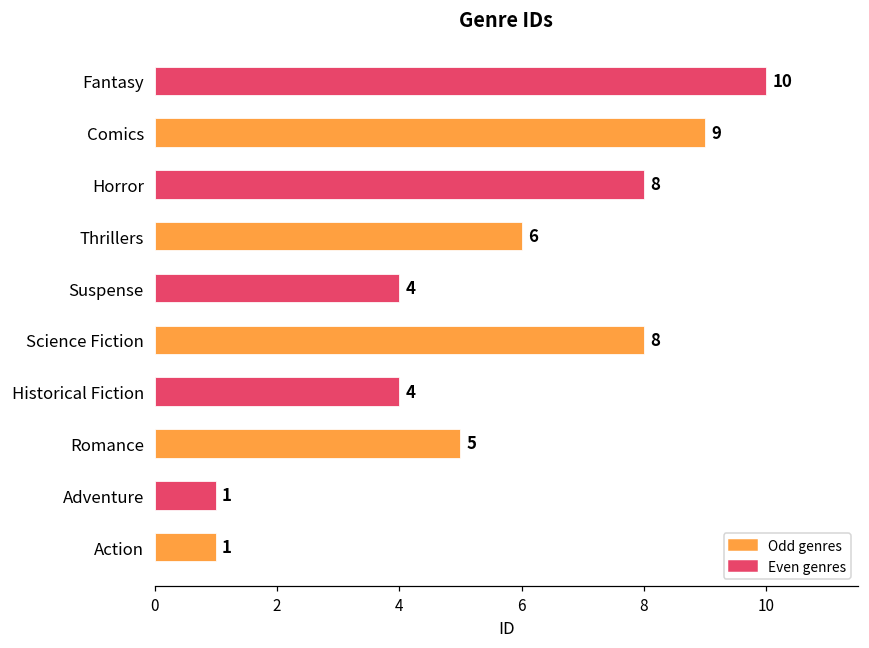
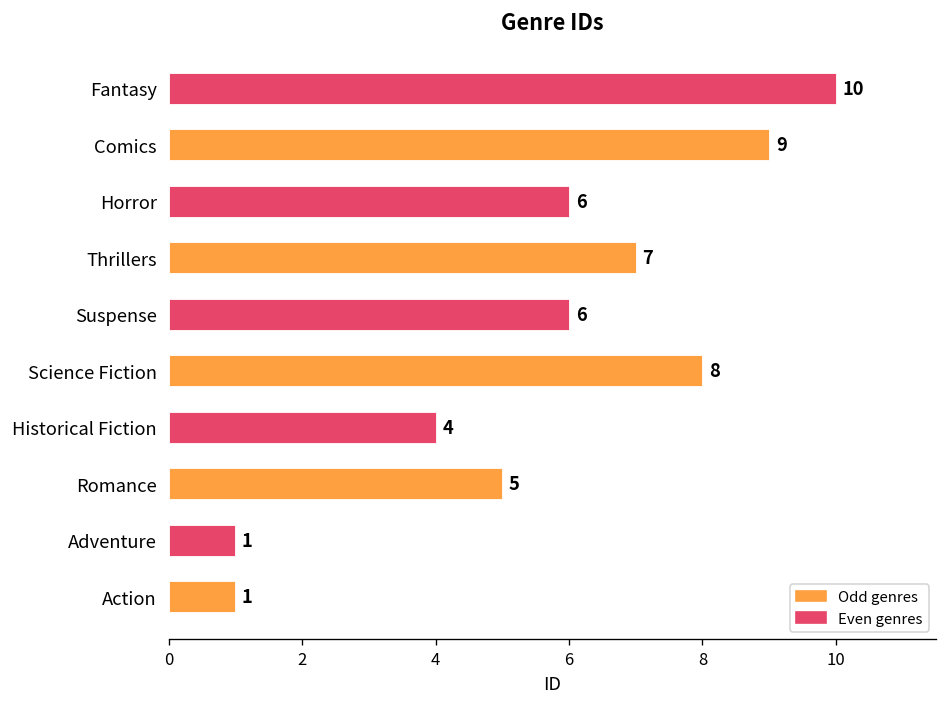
Horror: 8 -> 6
Thrillers: 6 -> 7
Suspense: 4 -> 6
